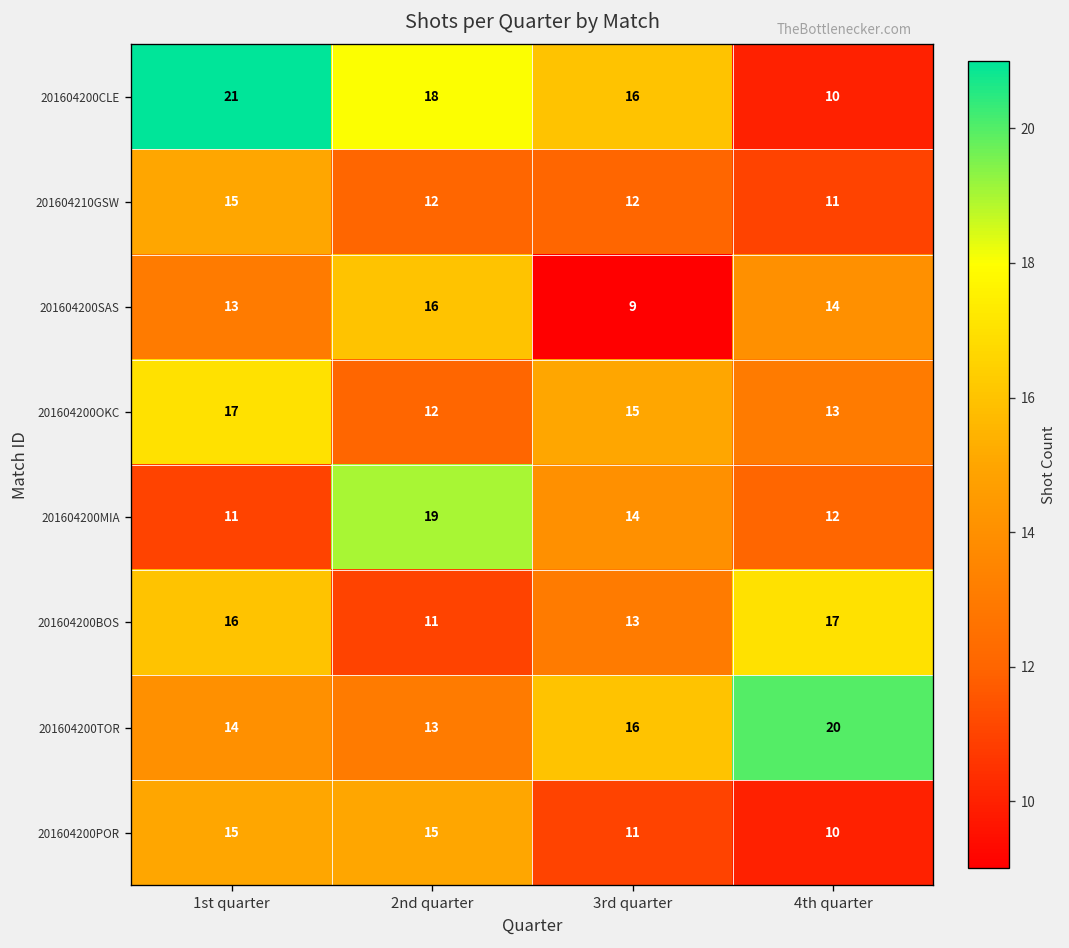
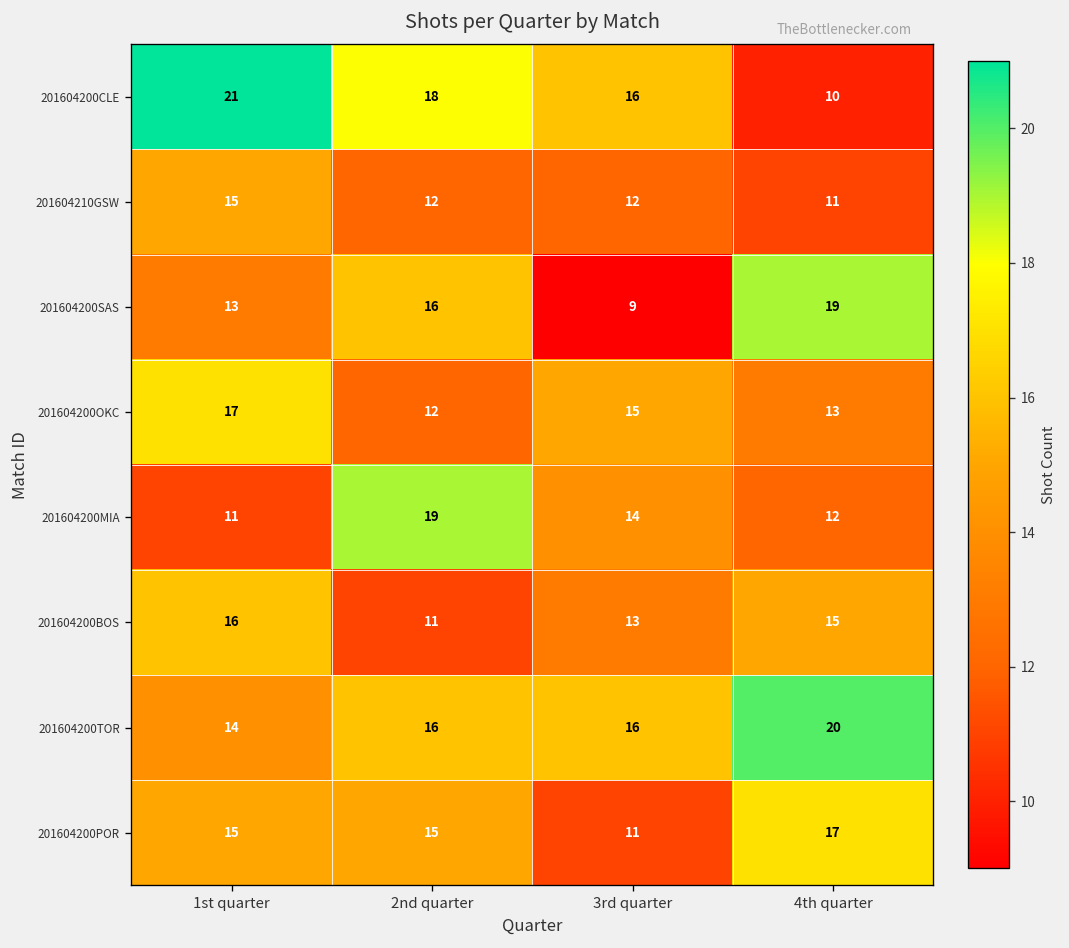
201604200SAS, 4th quarter: 14 -> 19
201604200BOS, 4th quarter: 17 -> 15
201604200TOR, 2nd quarter: 13 -> 16
201604200POR, 4th quarter: 10 -> 17
